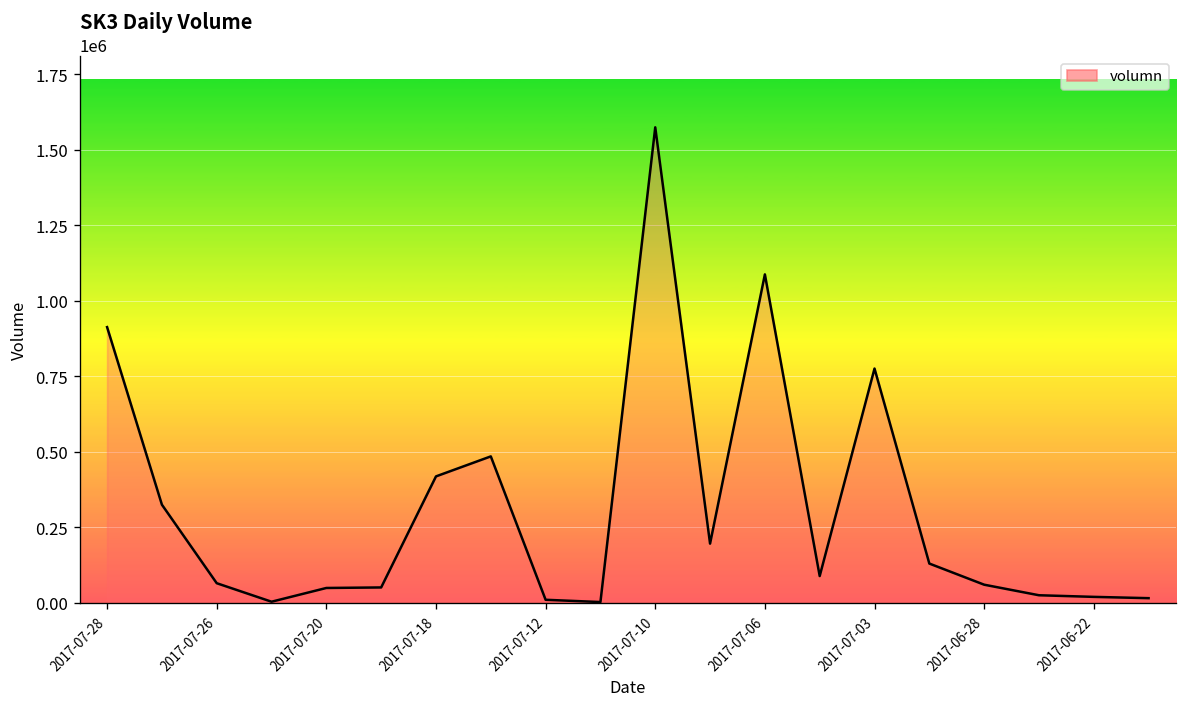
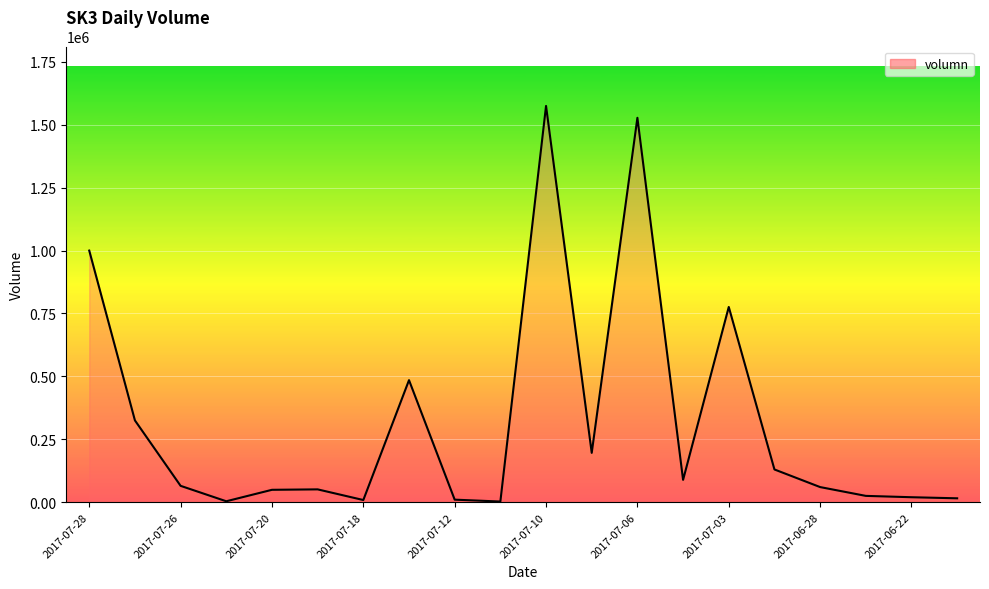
2017-07-28: 910000 -> 1000000
2017-07-18: 420000 -> 10000
2017-07-06: 1090000 -> 1530000
